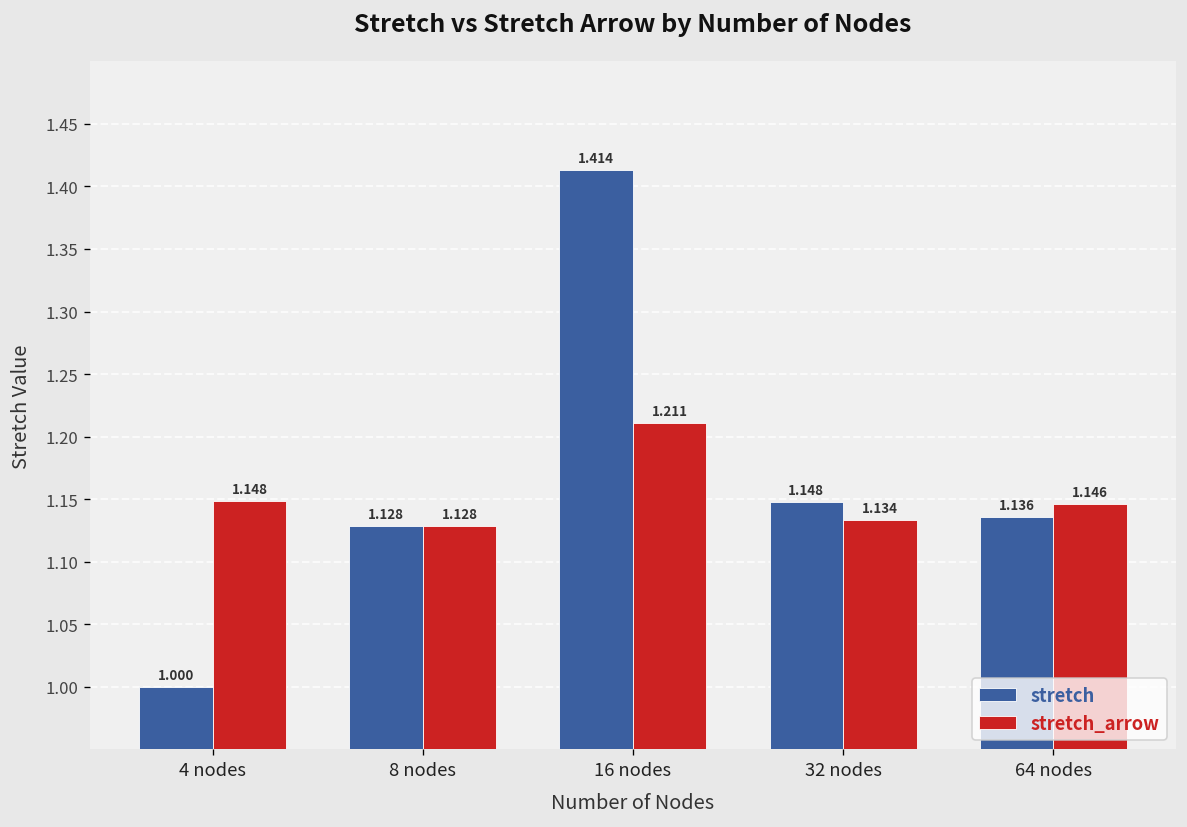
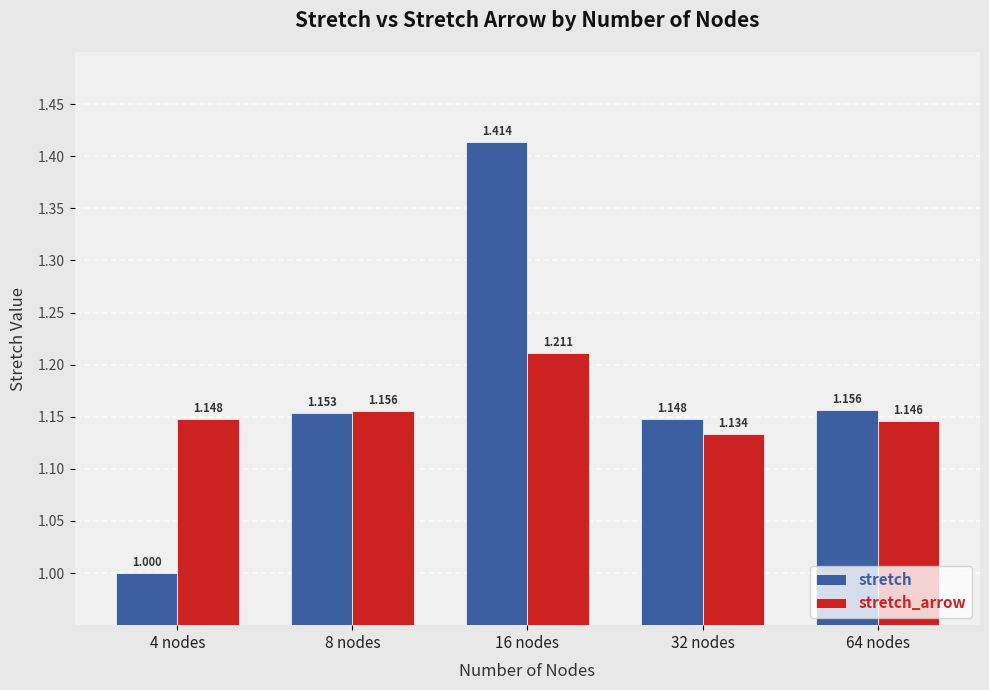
stretch, 8 nodes: 1.128 -> 1.153
stretch_arrow, 8 nodes: 1.128 -> 1.156
stretch, 64 nodes: 1.136 -> 1.156
